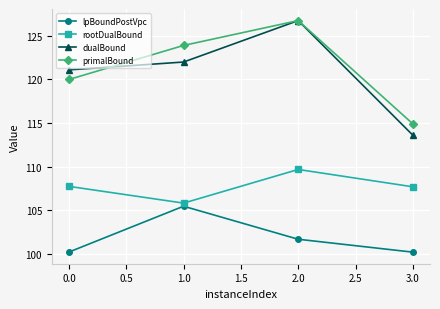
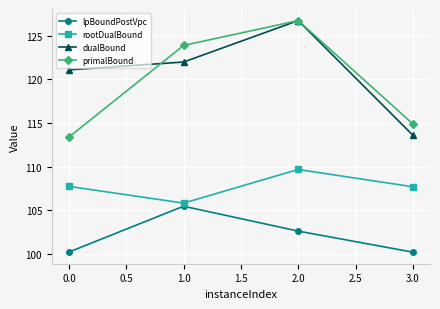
primalBound, 0.0: 120 -> 113
lpBoundPostVpc, 2.0: 102 -> 103
